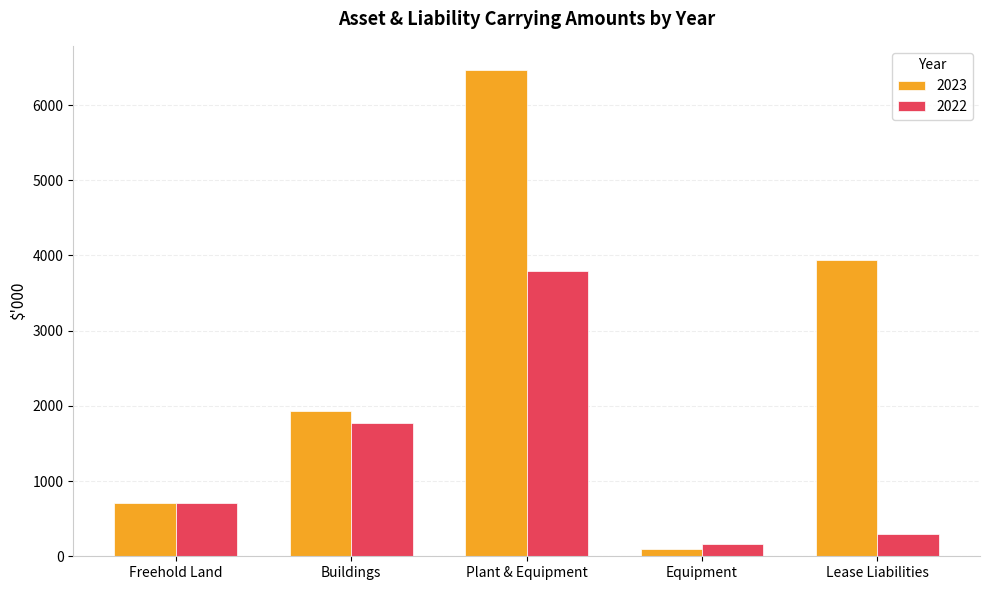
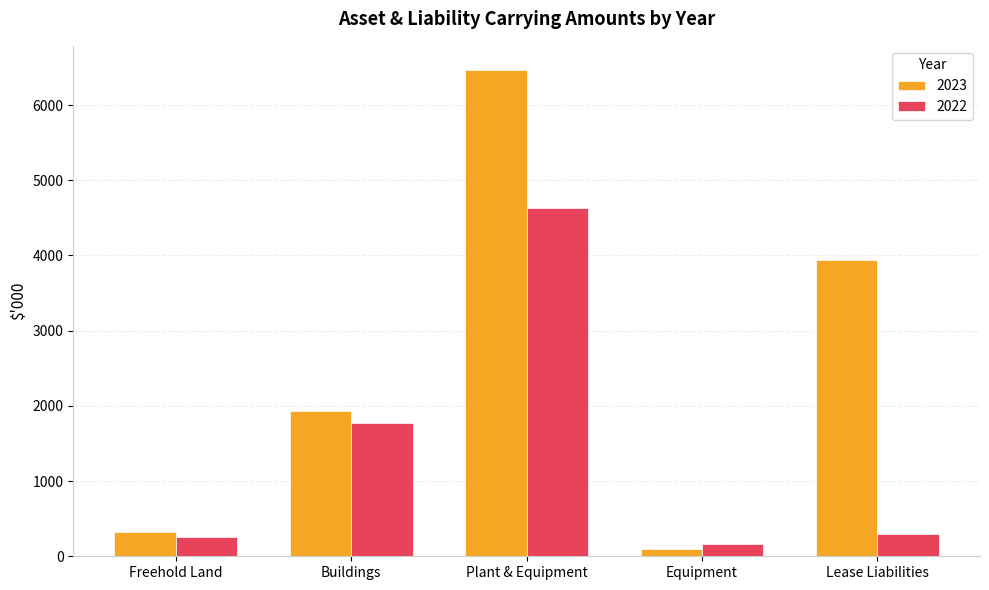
2023, Freehold Land: 700 -> 300
2022, Freehold Land: 700 -> 300
2022, Plant & Equipment: 3800 -> 4600
